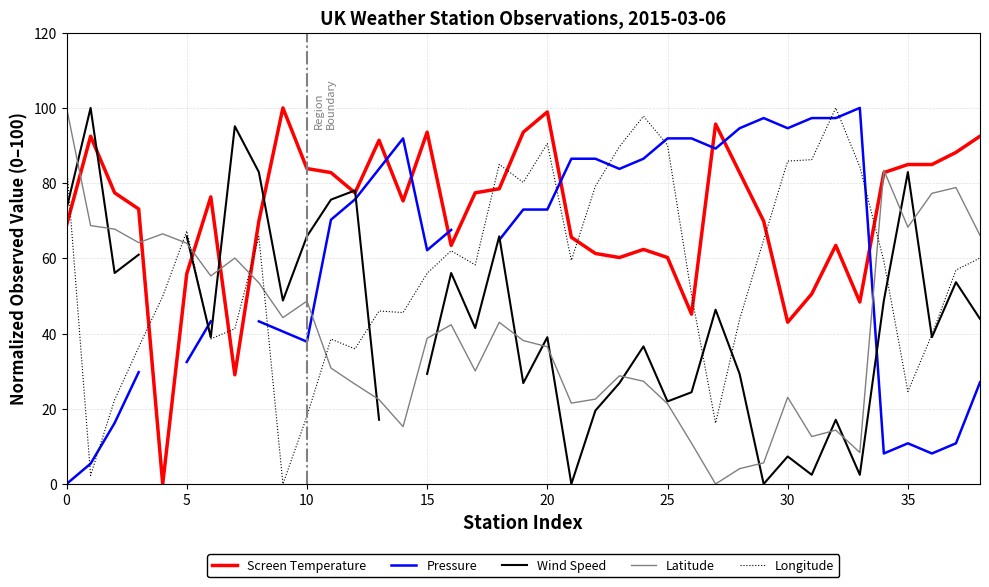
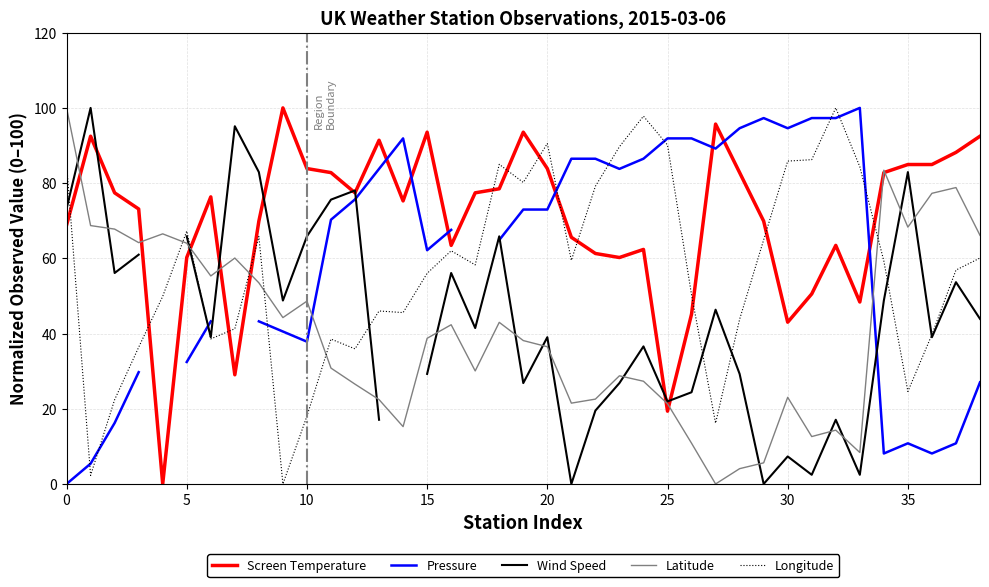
Screen Temperature, 5: 56 -> 60
Screen Temperature, 20: 99 -> 84
Screen Temperature, 25: 60 -> 19
